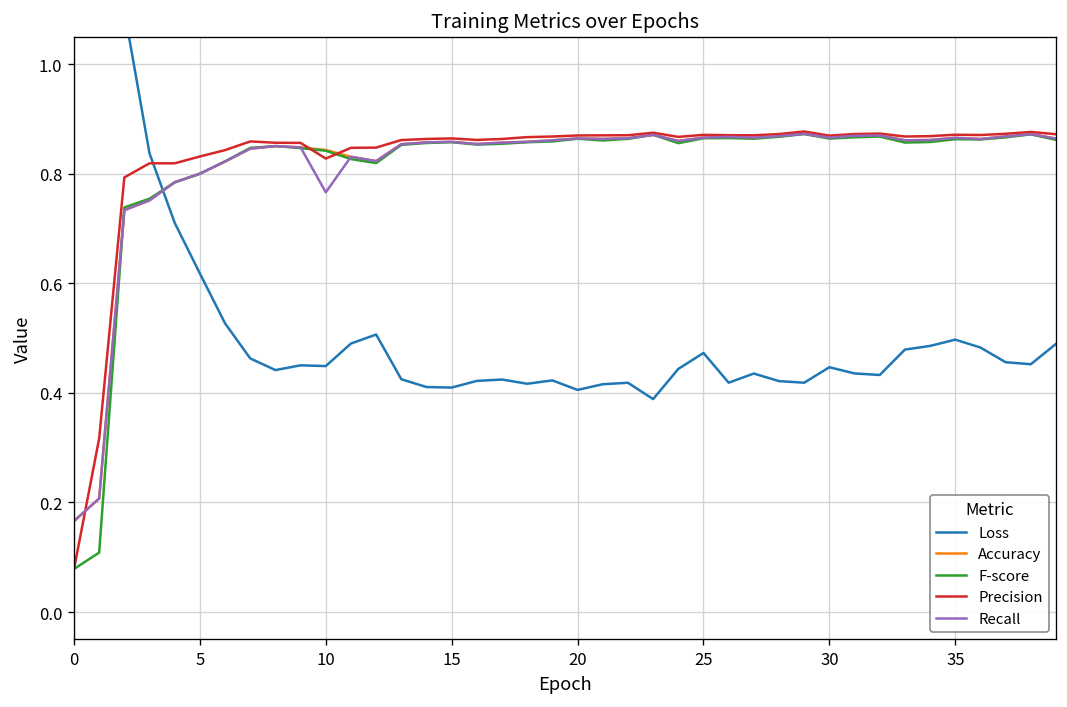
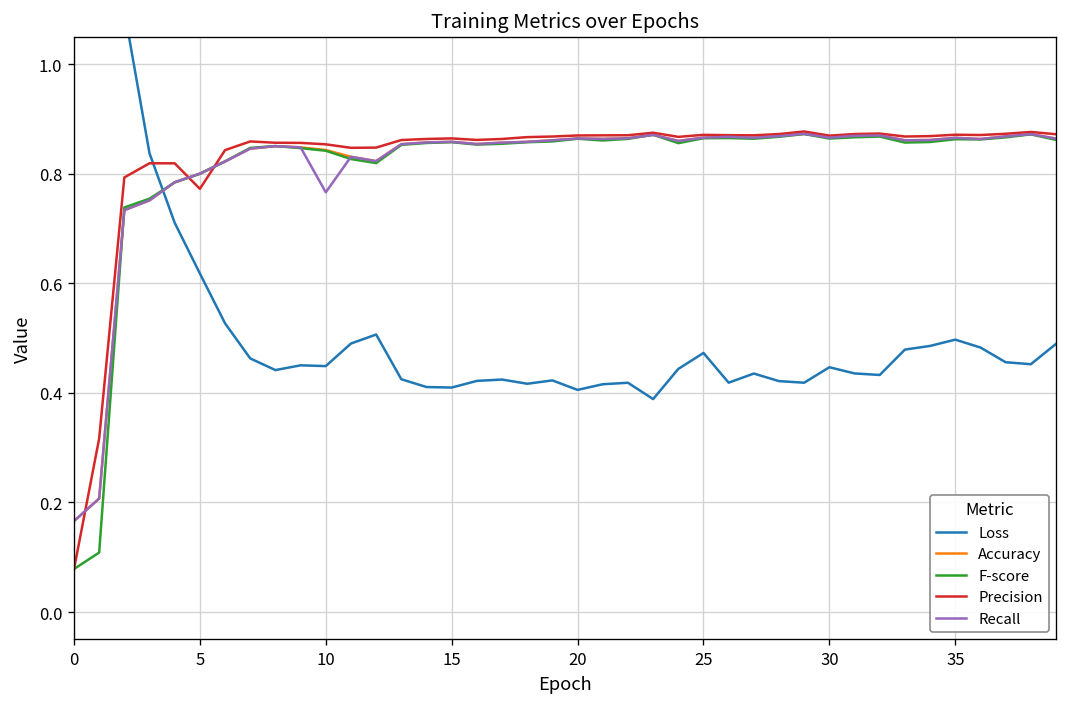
Precision, 5: 0.83 -> 0.77
Precision, 10: 0.83 -> 0.85
